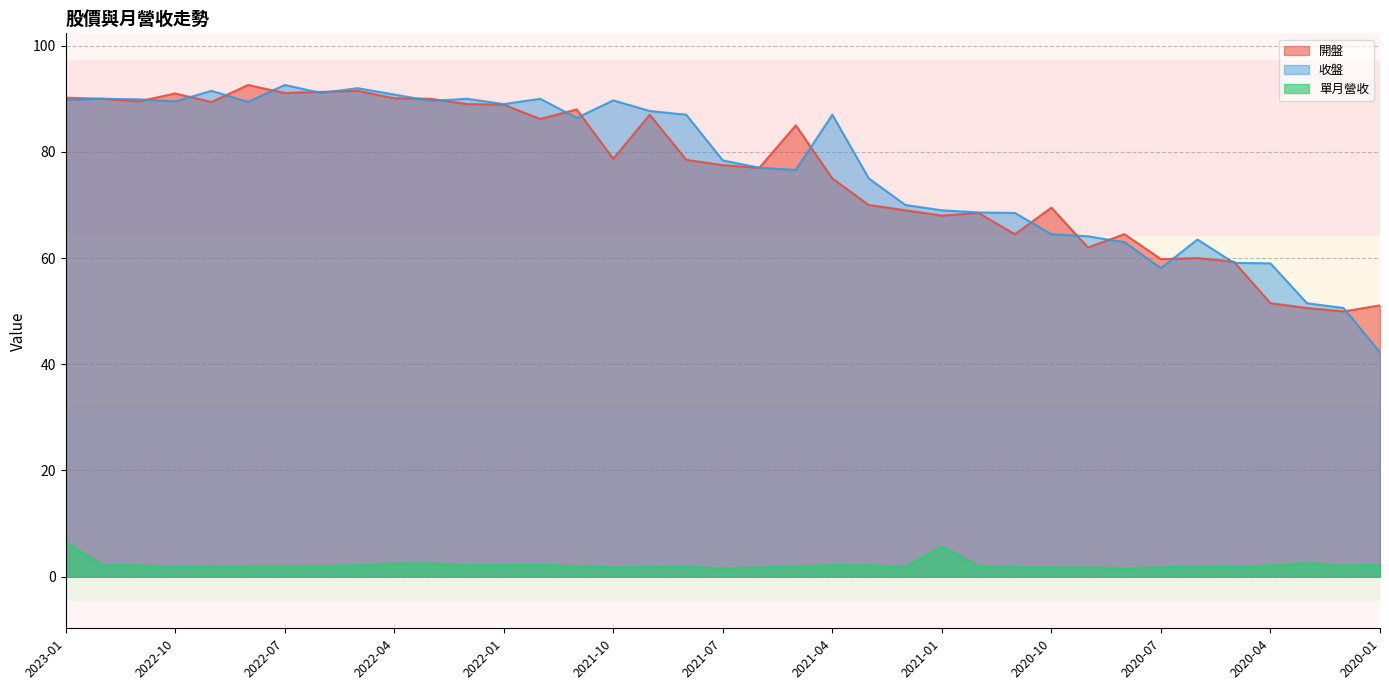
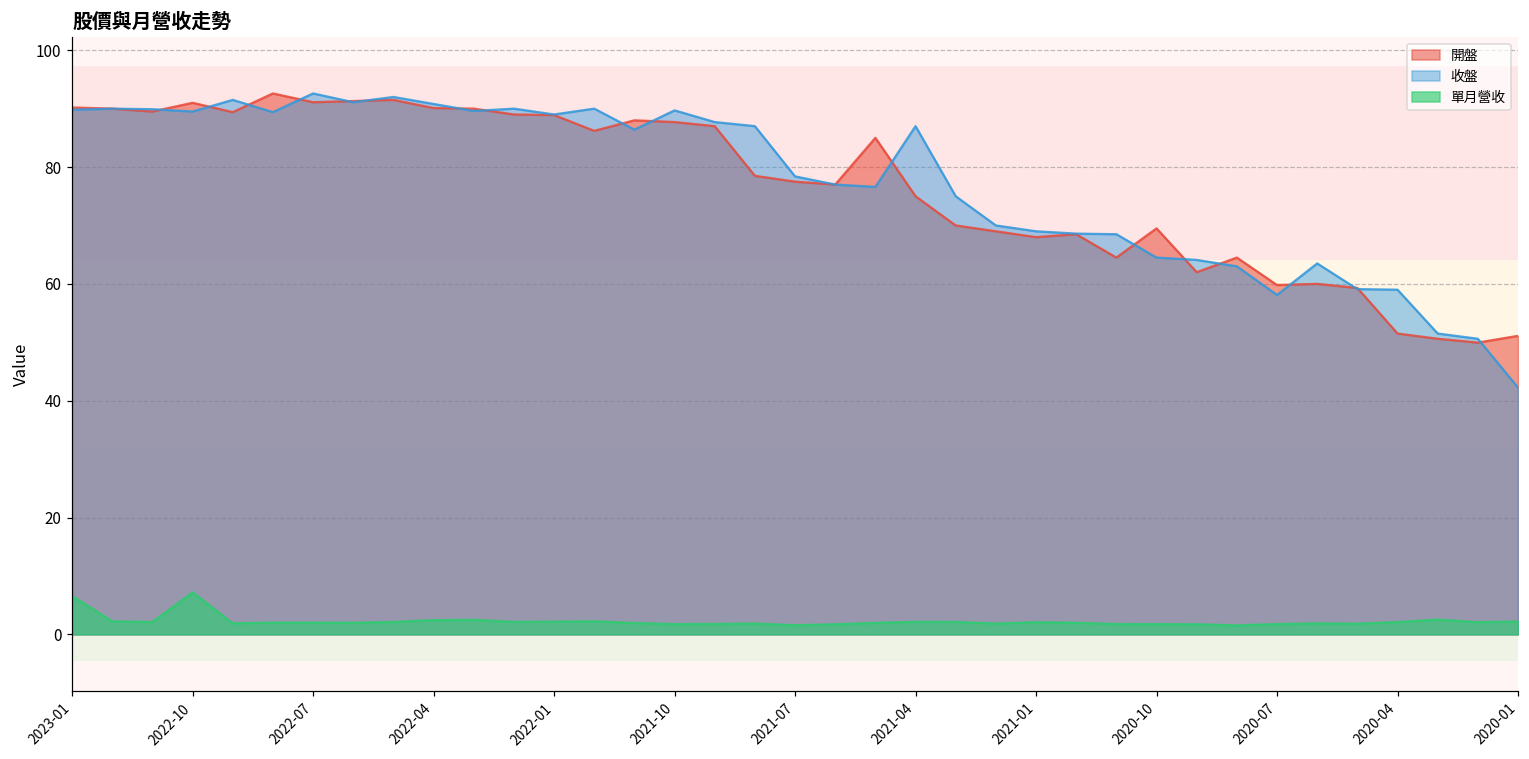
單月營收, 2022-10: 2 -> 7
開盤, 2021-10: 79 -> 88
單月營收, 2021-01: 6 -> 2
